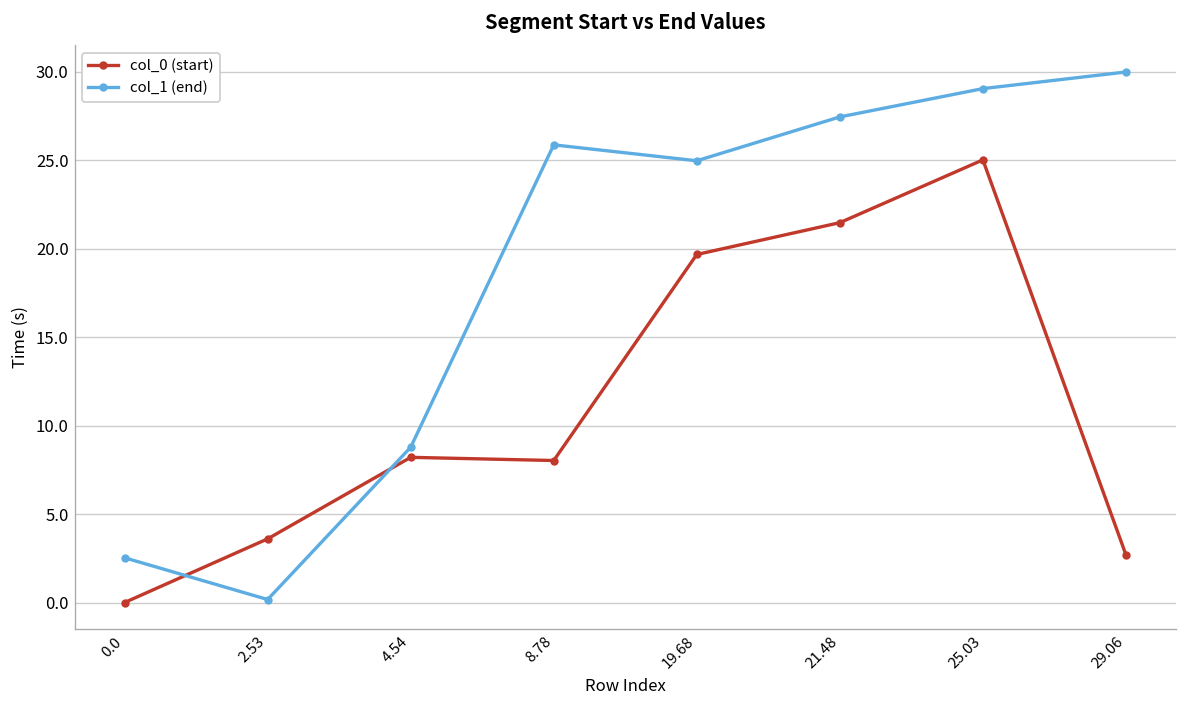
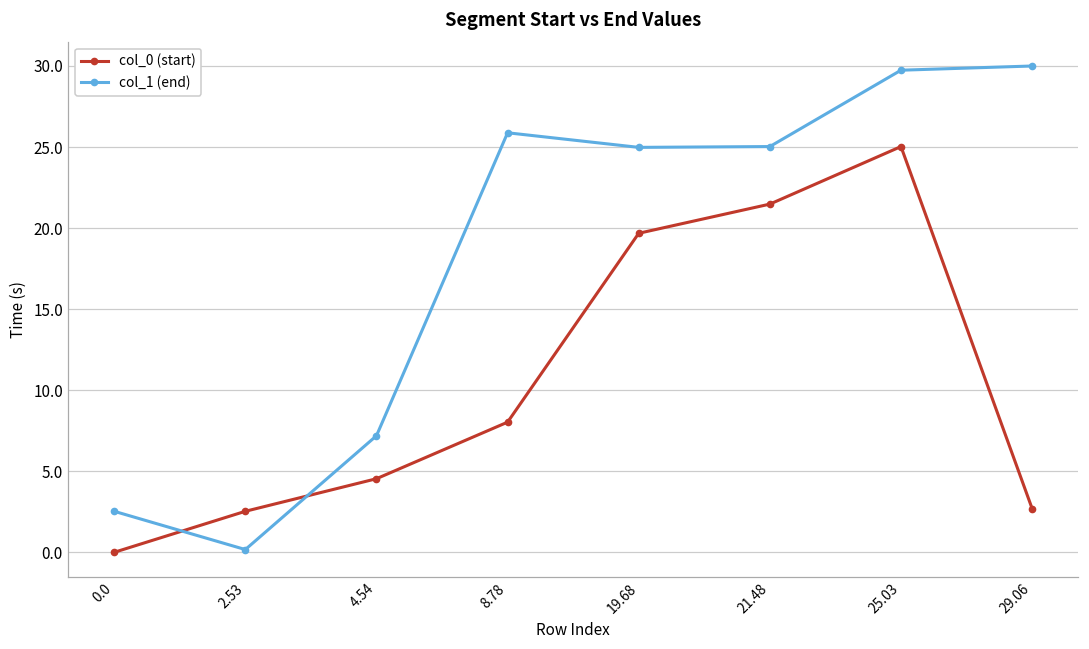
col_0 (start), 2.53: 3.6 -> 2.5
col_0 (start), 4.54: 8.2 -> 4.5
col_1 (end), 4.54: 8.8 -> 7.2
col_1 (end), 21.48: 27.5 -> 25.0
col_1 (end), 25.03: 29.1 -> 29.7
